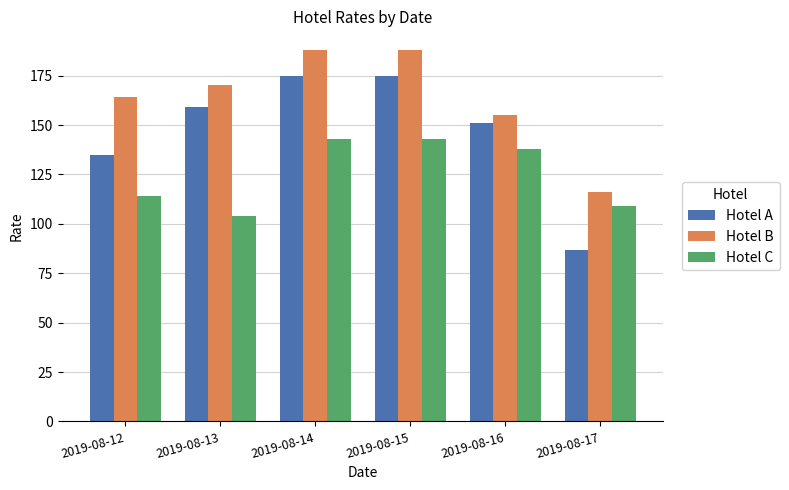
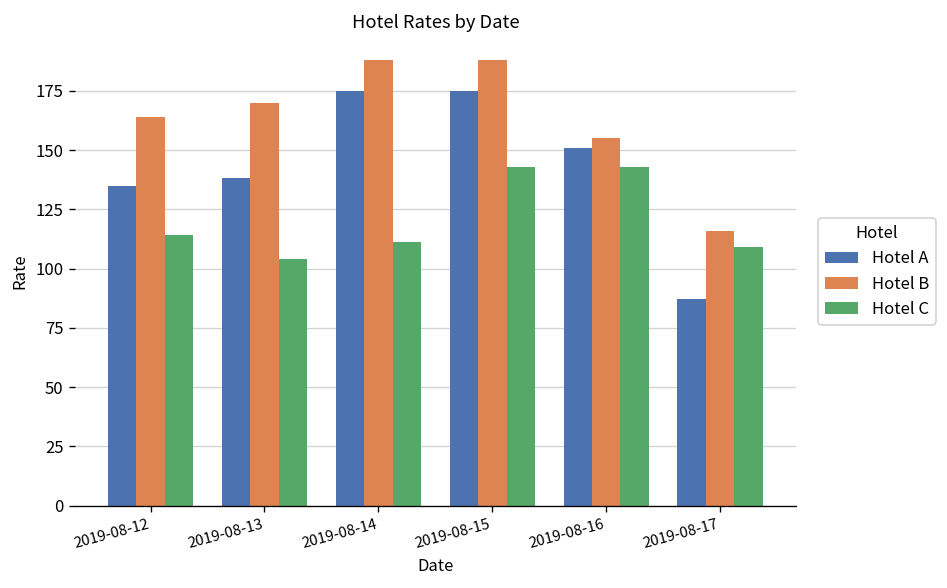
Hotel A, 2019-08-13: 159 -> 138
Hotel C, 2019-08-14: 143 -> 111
Hotel C, 2019-08-16: 138 -> 143
